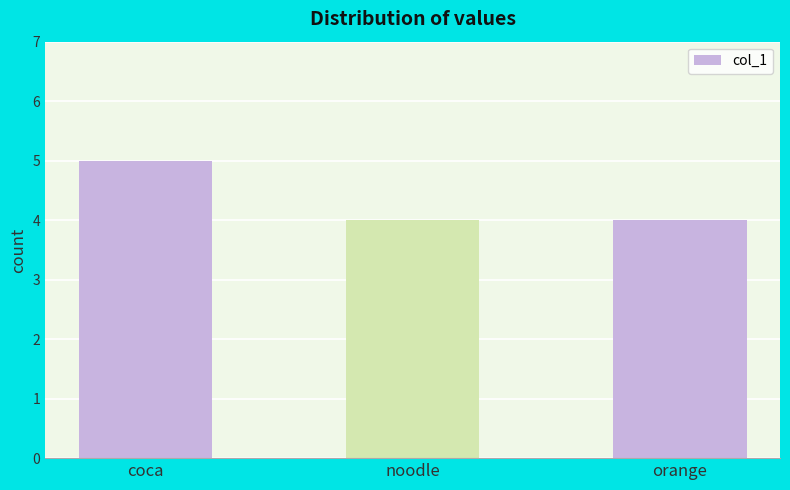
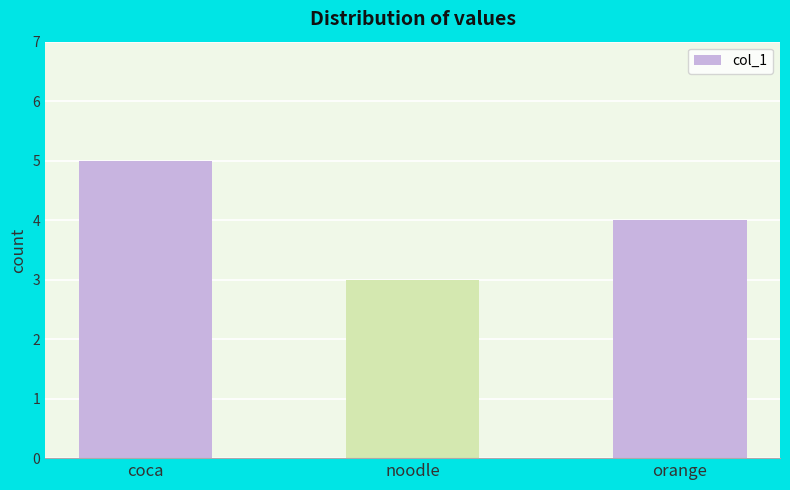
noodle: 4 -> 3
